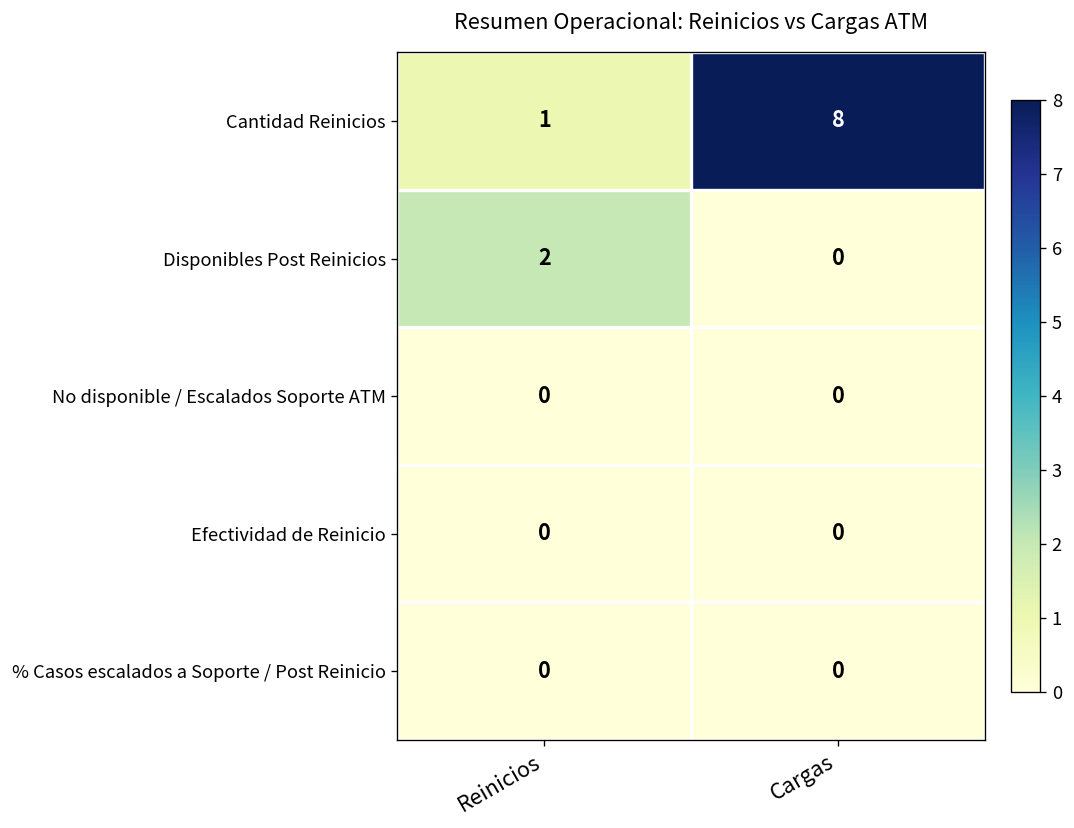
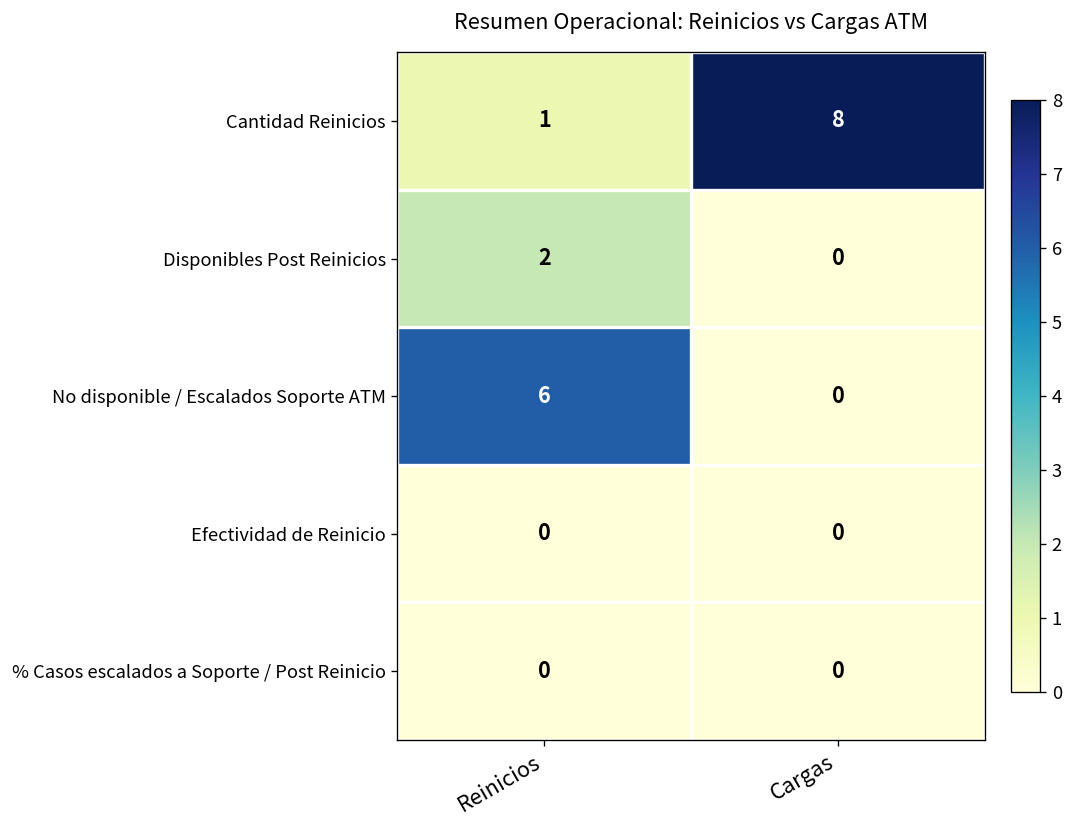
No disponible / Escalados Soporte ATM, Reinicios: 0 -> 6
